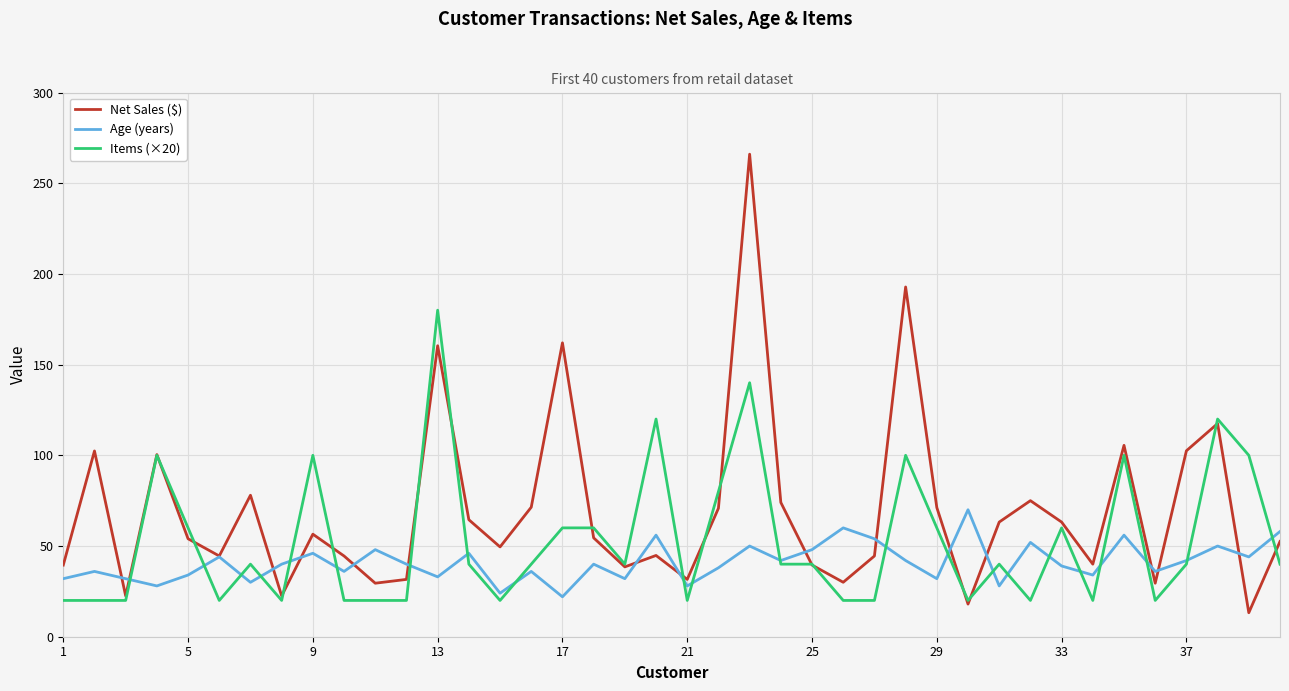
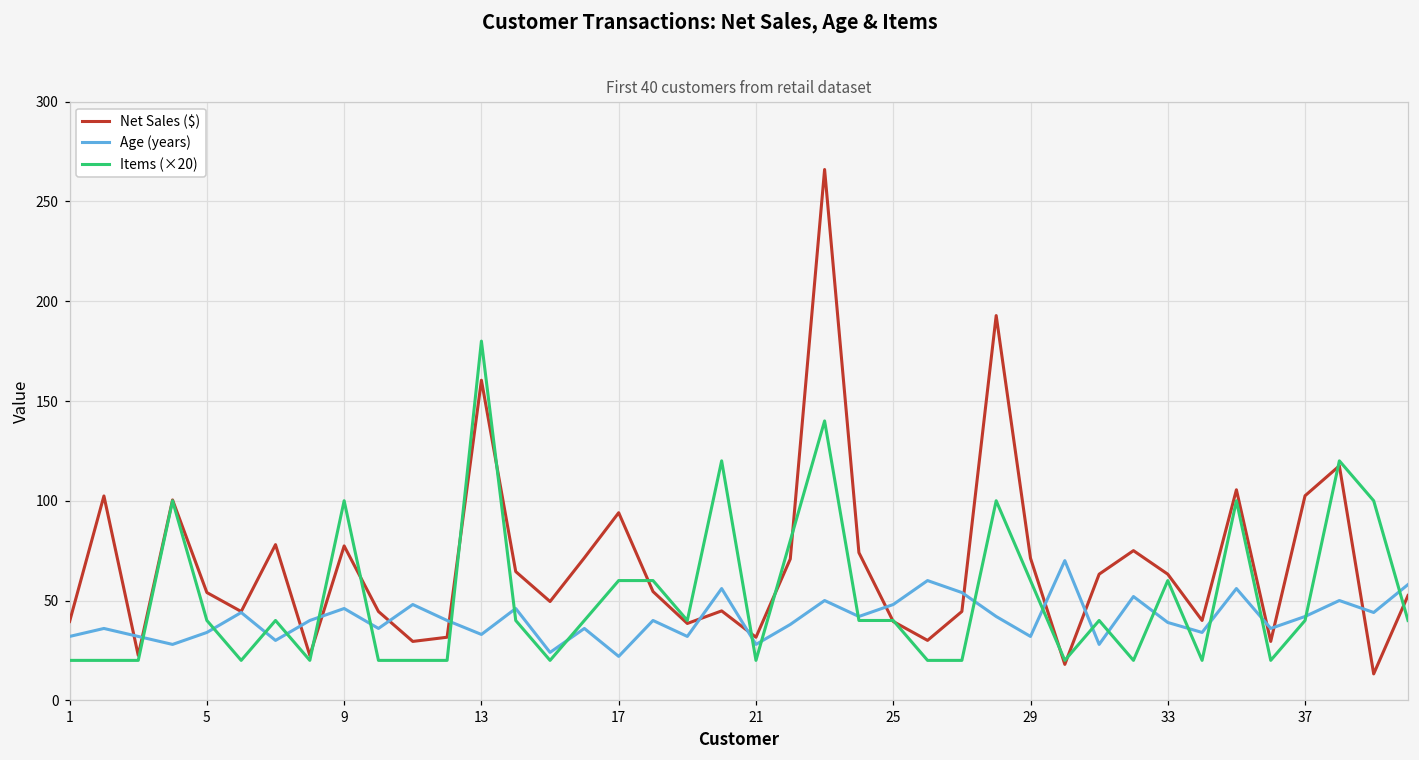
Items (×20), 5: 60 -> 40
Net Sales ($), 9: 57 -> 77
Net Sales ($), 17: 162 -> 94
